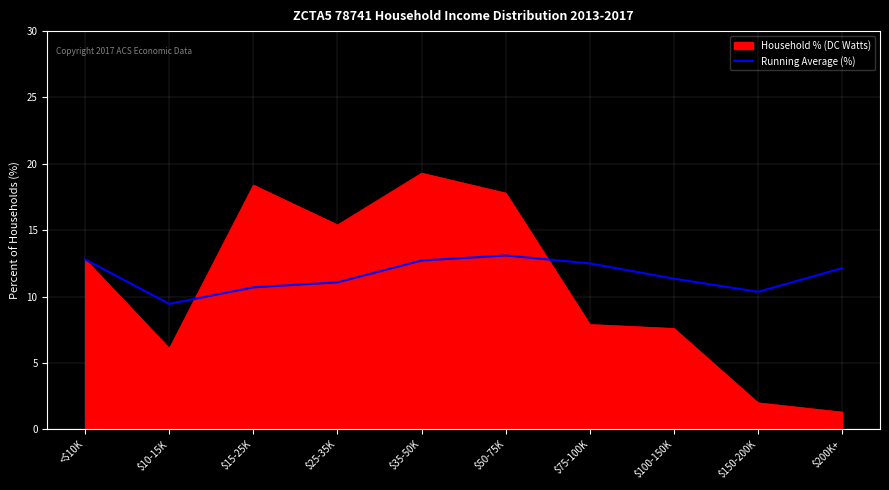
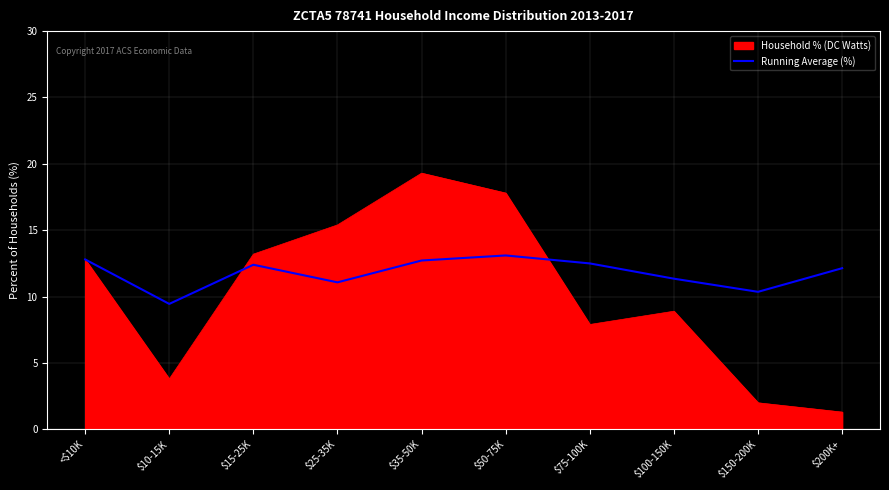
Household % (DC Watts), $10-15K: 6.1 -> 3.8
Household % (DC Watts), $15-25K: 18.4 -> 13.2
Running Average (%), $15-25K: 10.7 -> 12.4
Household % (DC Watts), $100-150K: 7.6 -> 8.9
